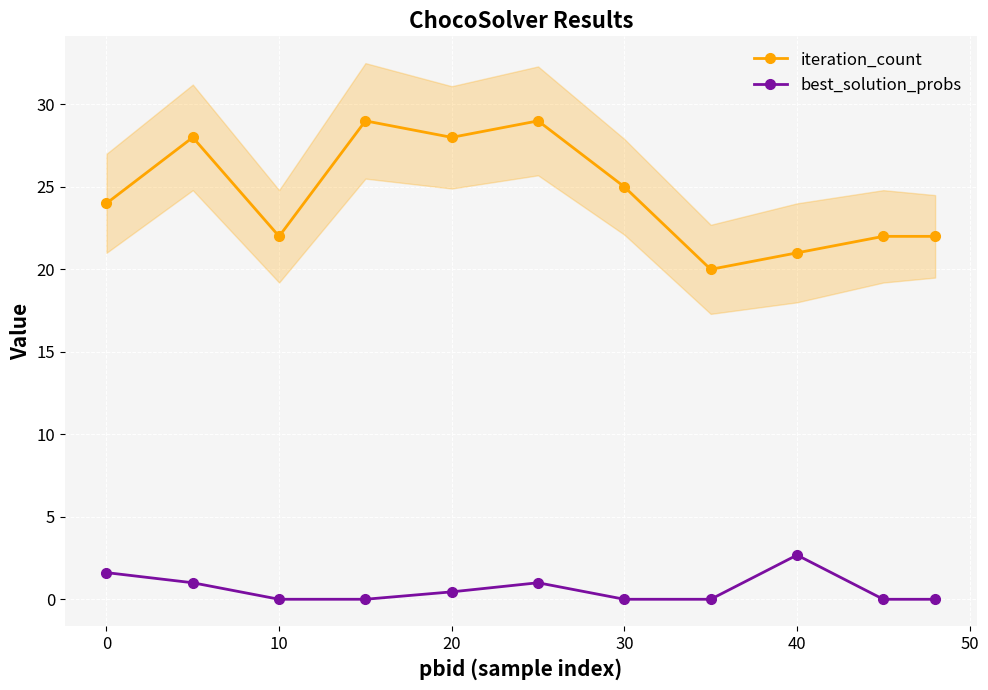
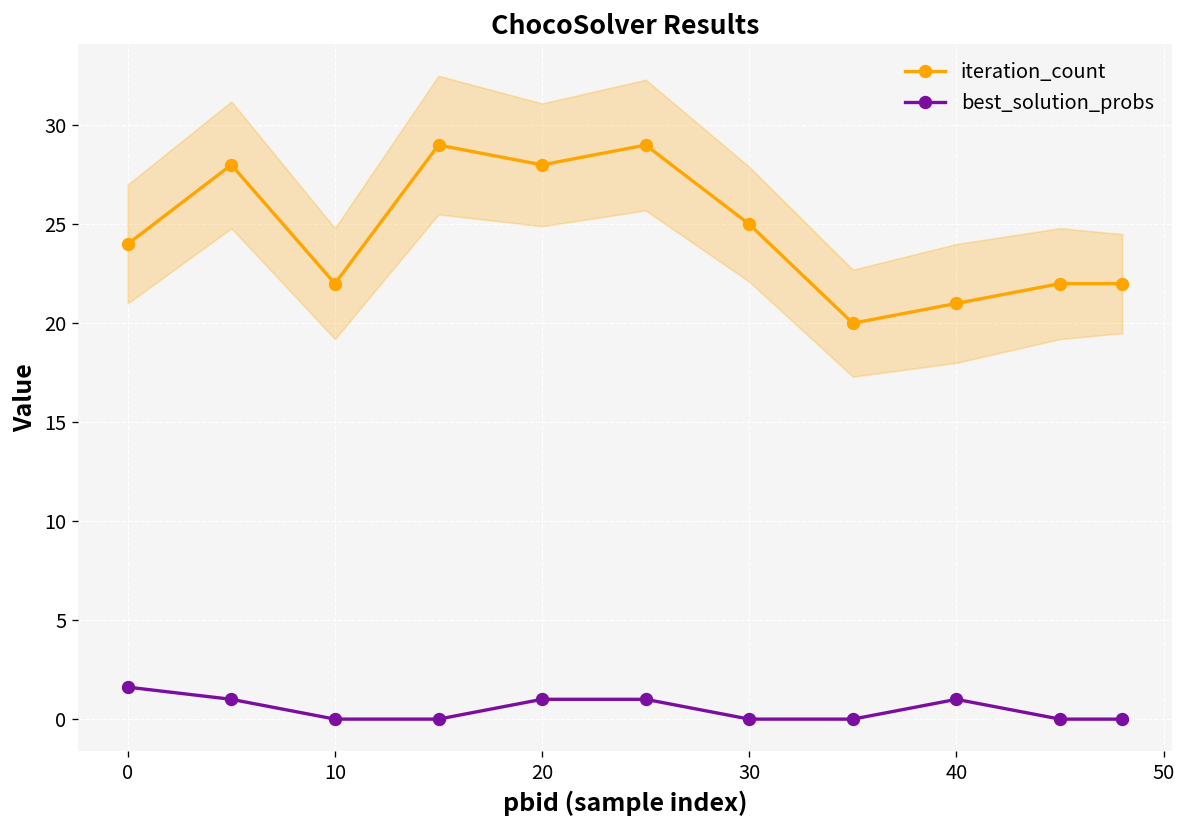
best_solution_probs, 20: 0.4 -> 1.0
best_solution_probs, 40: 2.7 -> 1.0
